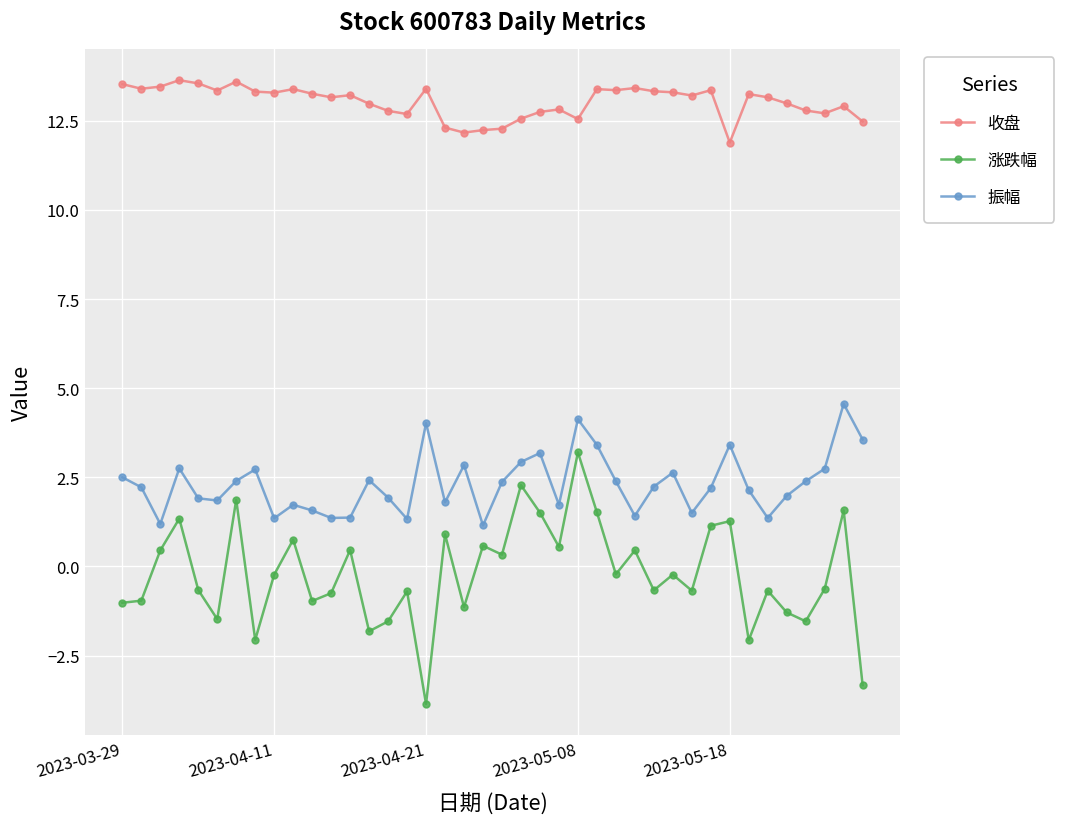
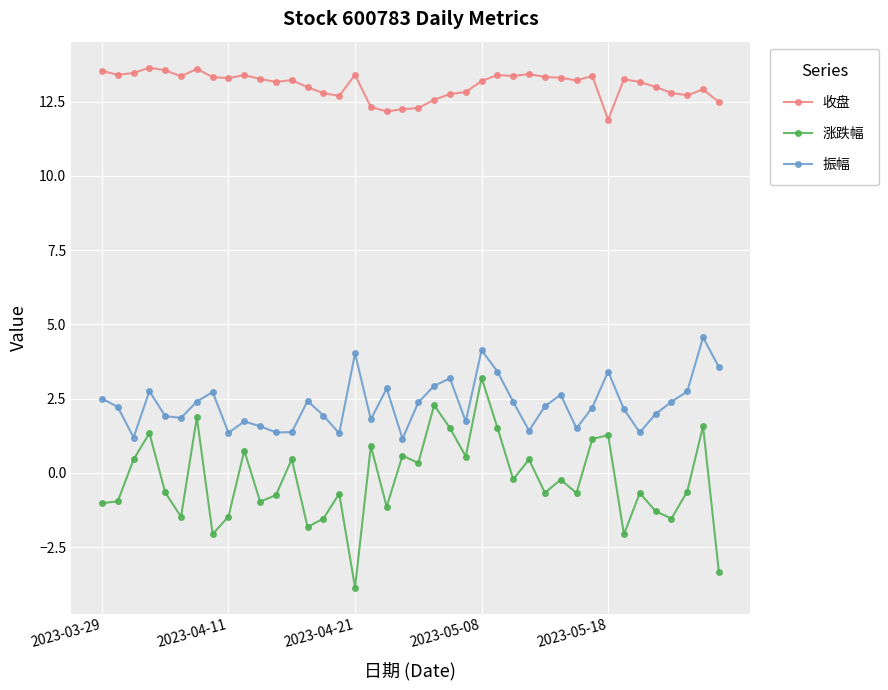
涨跌幅, 2023-04-11: -0.2 -> -1.5
收盘, 2023-05-08: 12.6 -> 13.2
